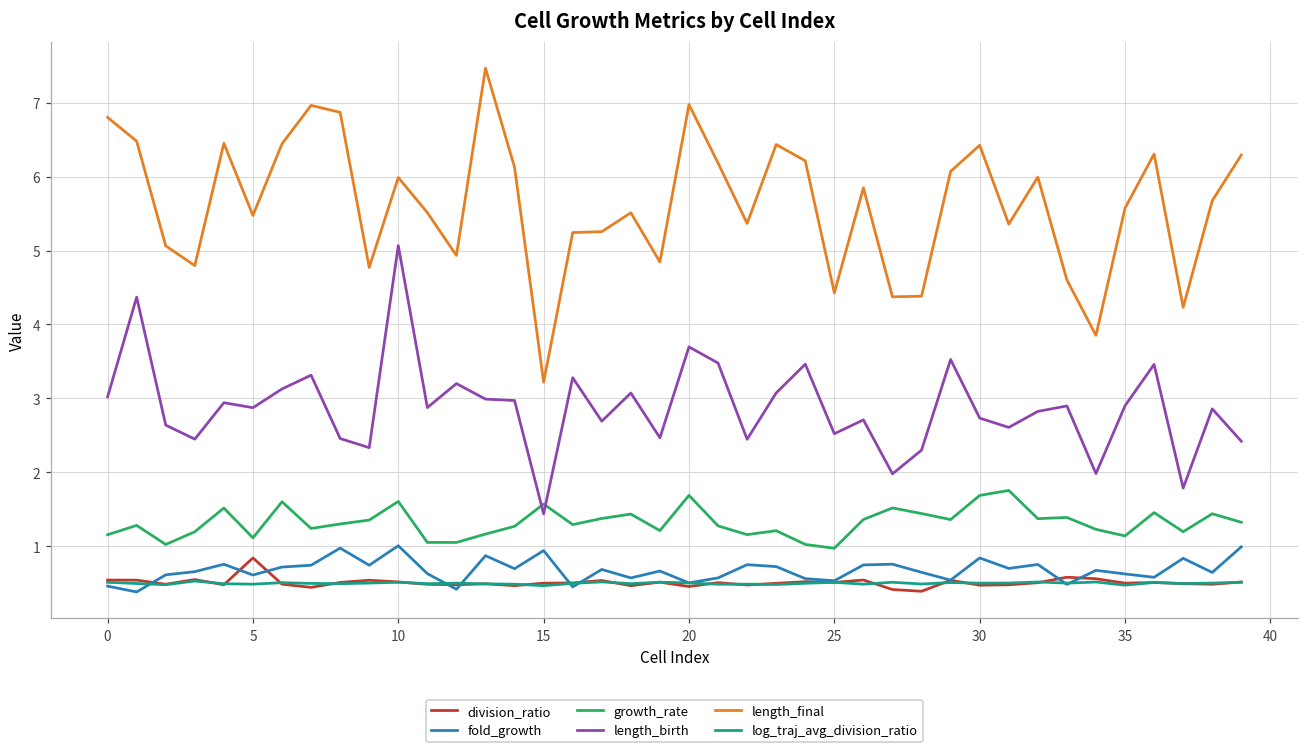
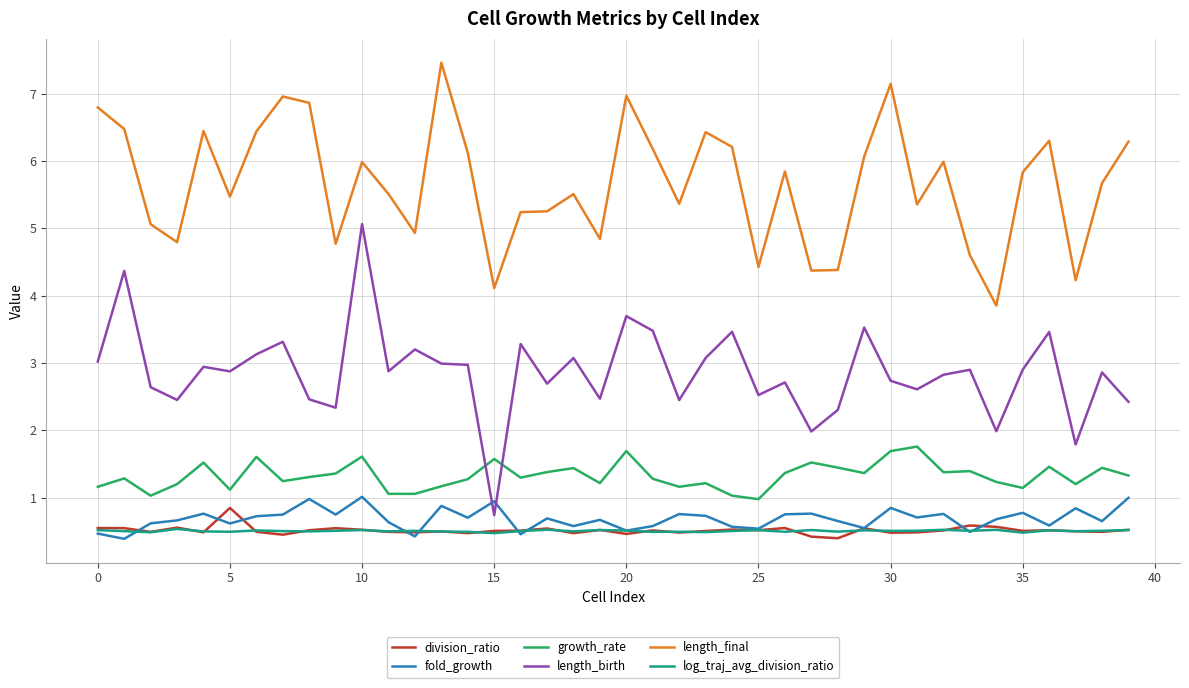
length_birth, 15: 1.4 -> 0.7
length_final, 15: 3.2 -> 4.1
length_final, 30: 6.4 -> 7.2
fold_growth, 35: 0.6 -> 0.8
length_final, 35: 5.6 -> 5.8
